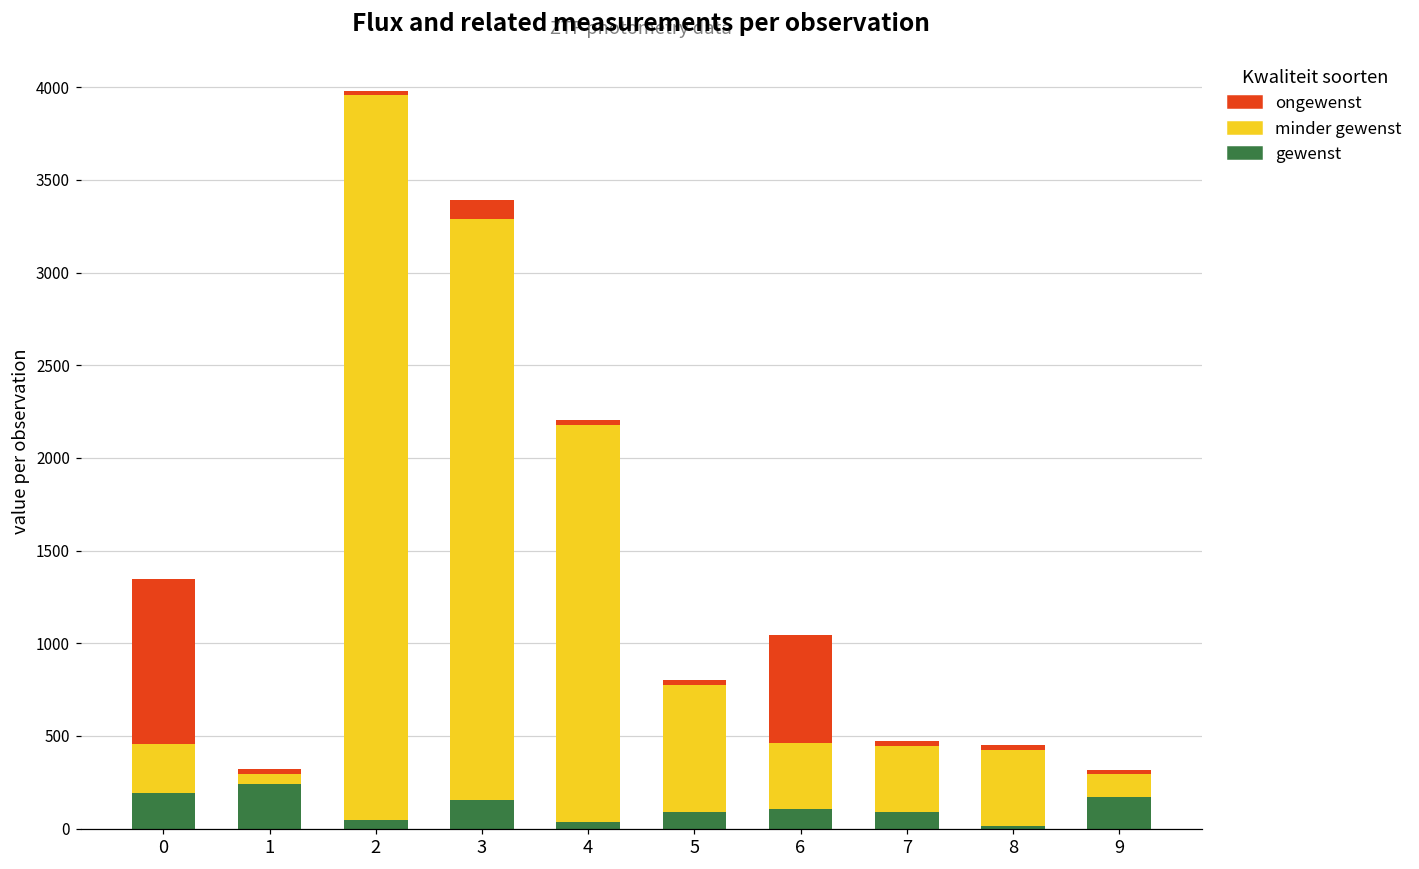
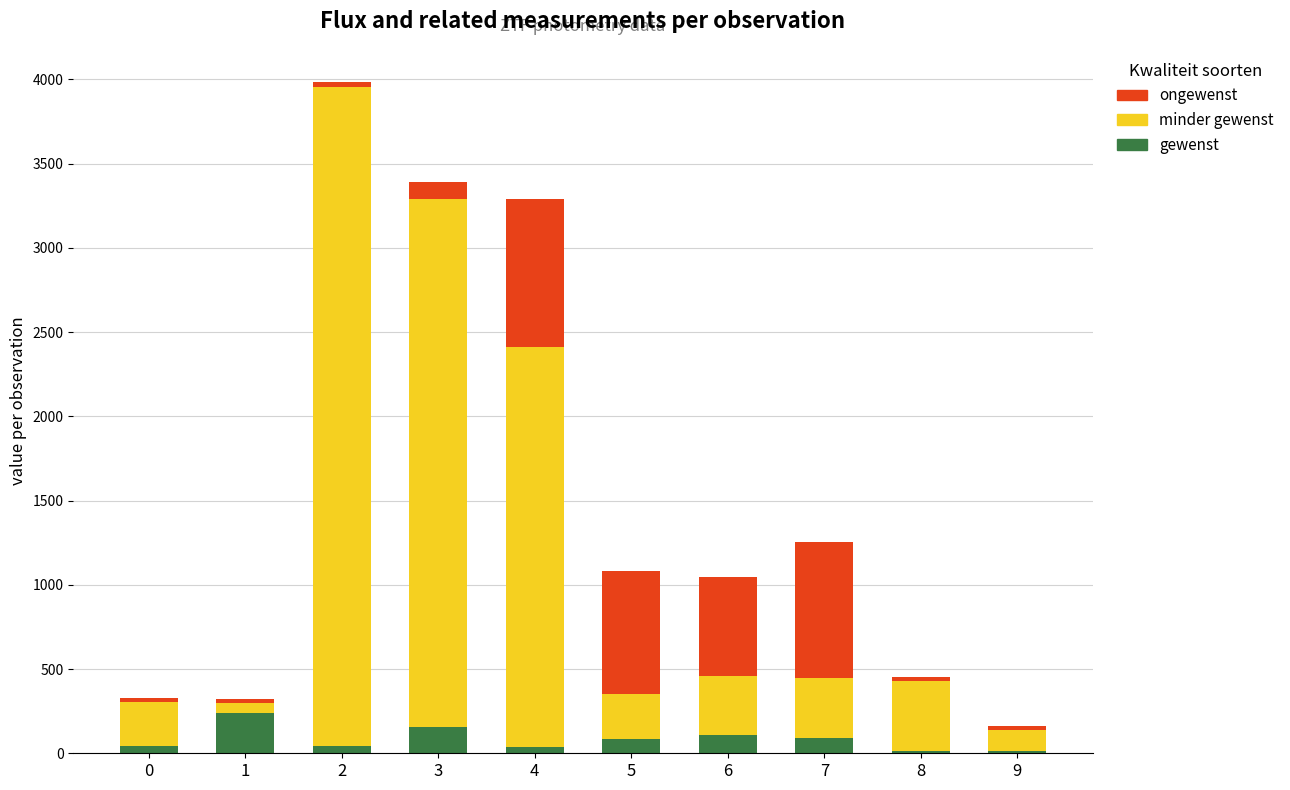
gewenst, 0: 190 -> 40
ongewenst, 0: 890 -> 20
minder gewenst, 4: 2140 -> 2380
ongewenst, 4: 30 -> 880
minder gewenst, 5: 690 -> 260
ongewenst, 5: 30 -> 730
ongewenst, 7: 30 -> 810
gewenst, 9: 170 -> 10
